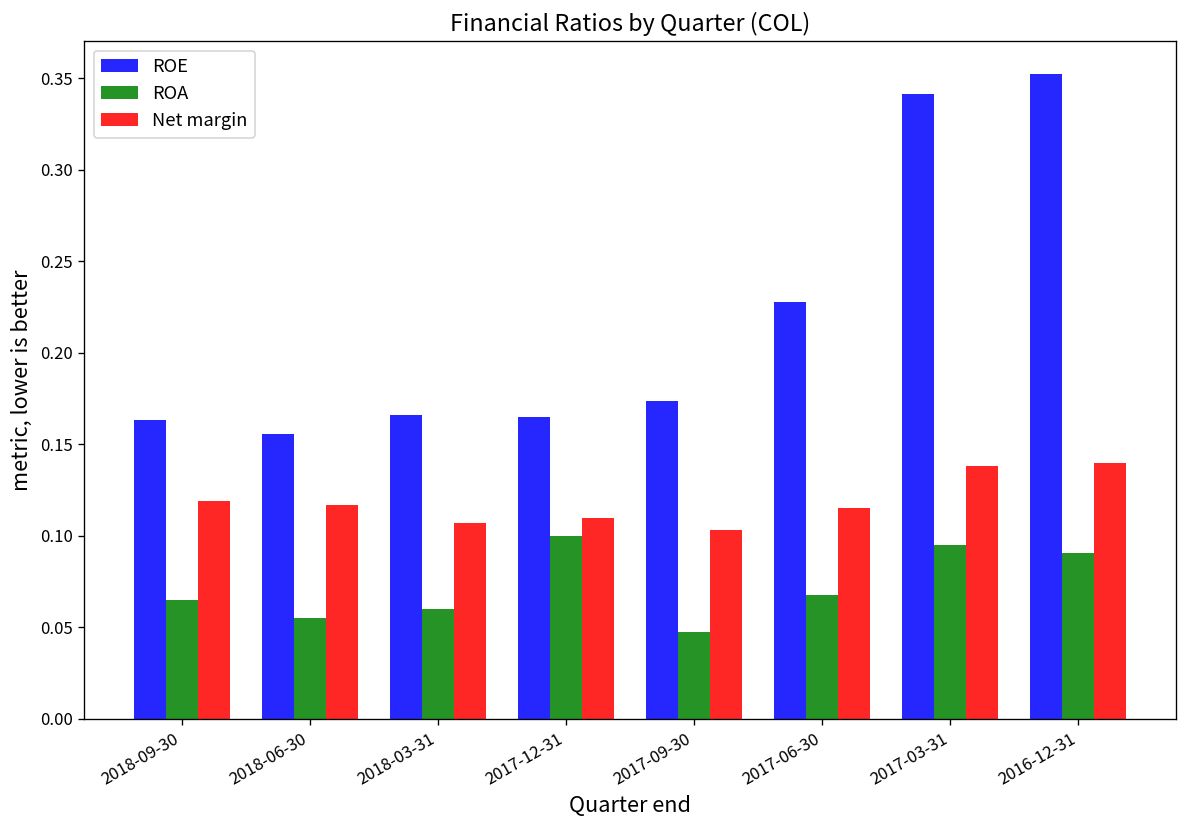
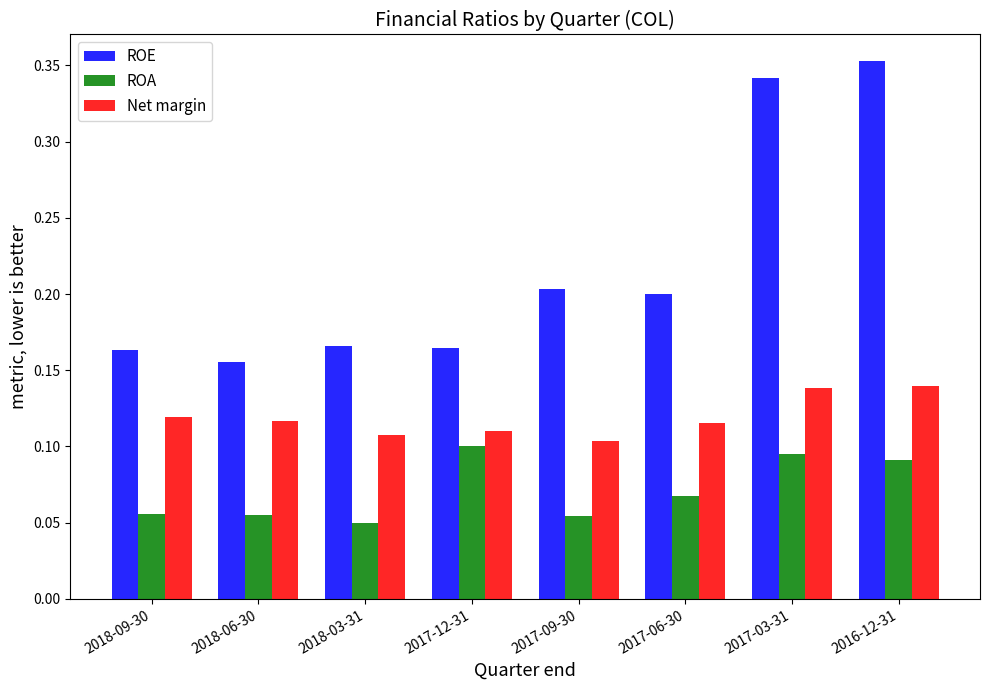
ROA, 2018-09-30: 0.065 -> 0.056
ROA, 2018-03-31: 0.06 -> 0.05
ROE, 2017-09-30: 0.174 -> 0.203
ROA, 2017-09-30: 0.048 -> 0.054
ROE, 2017-06-30: 0.228 -> 0.200
